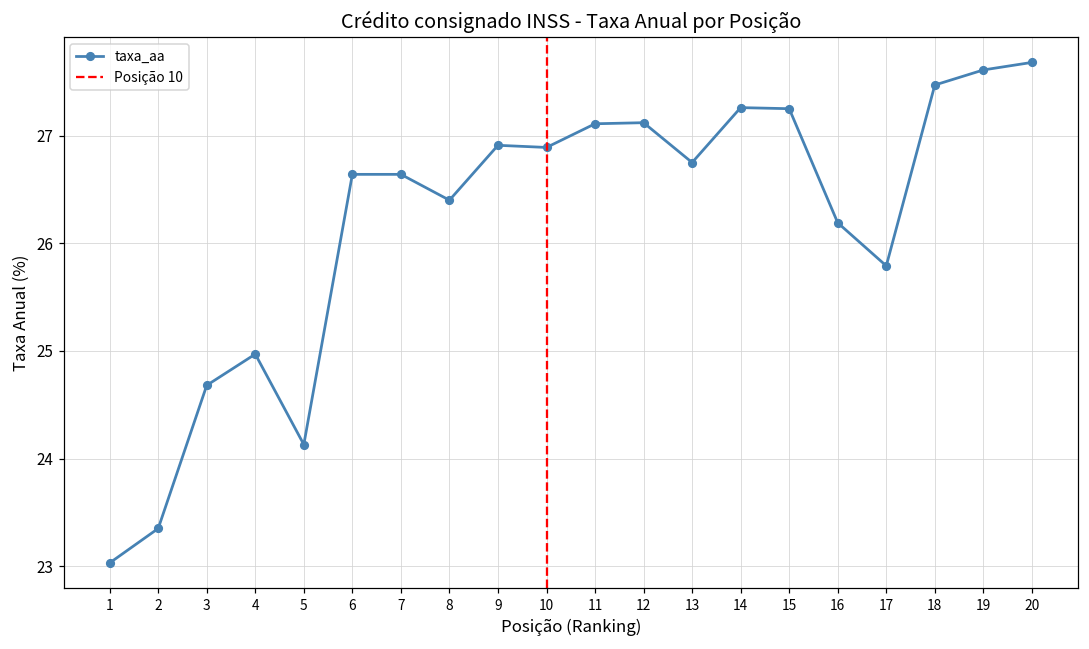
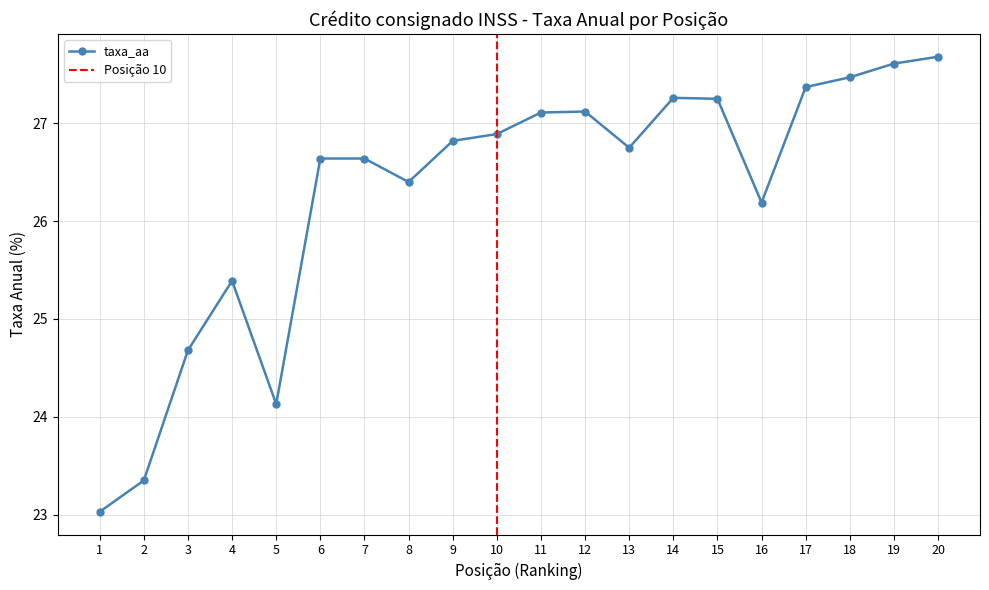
4: 25.0 -> 25.4
9: 26.9 -> 26.8
17: 25.8 -> 27.4
